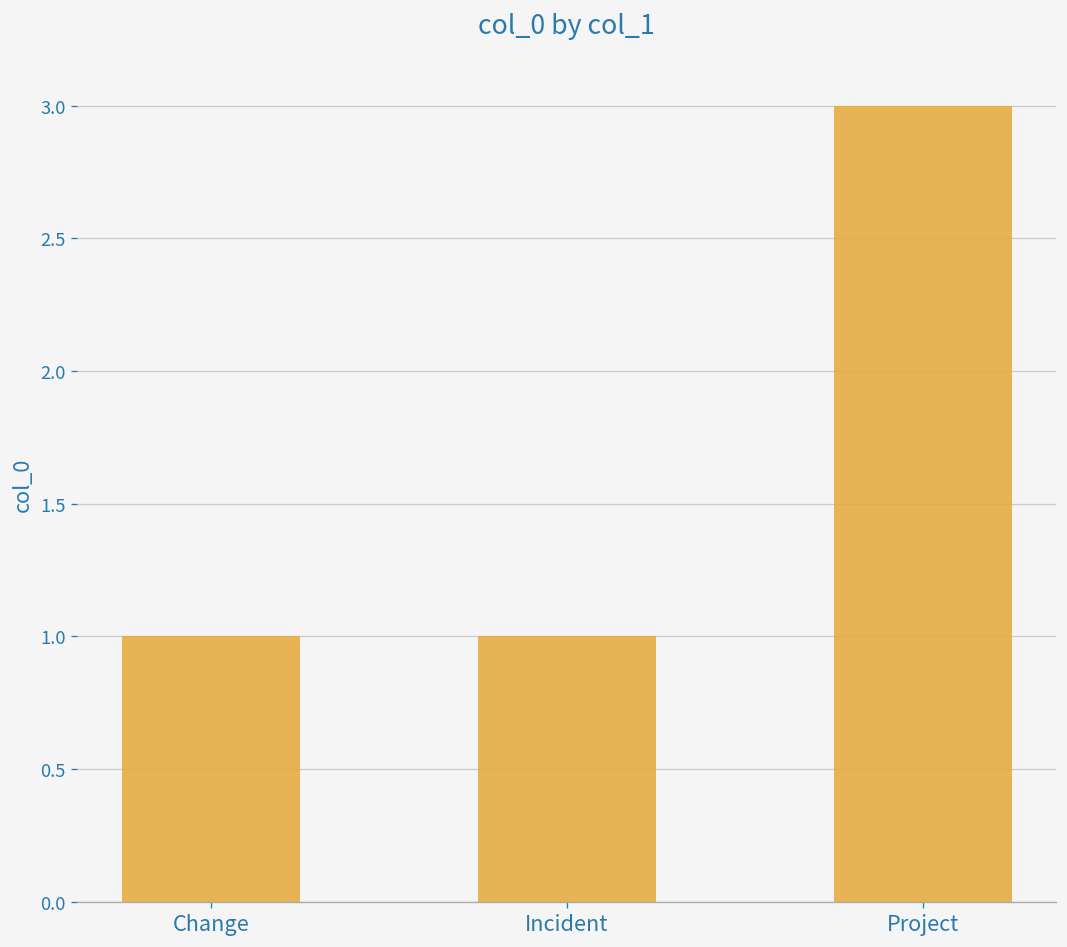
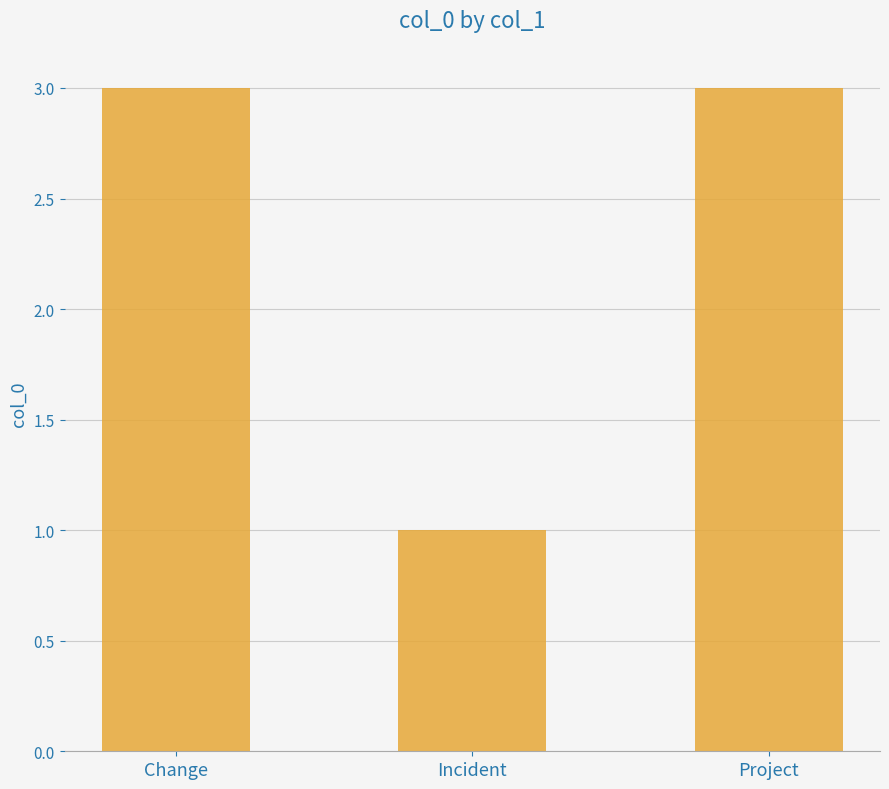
Change: 1 -> 3
